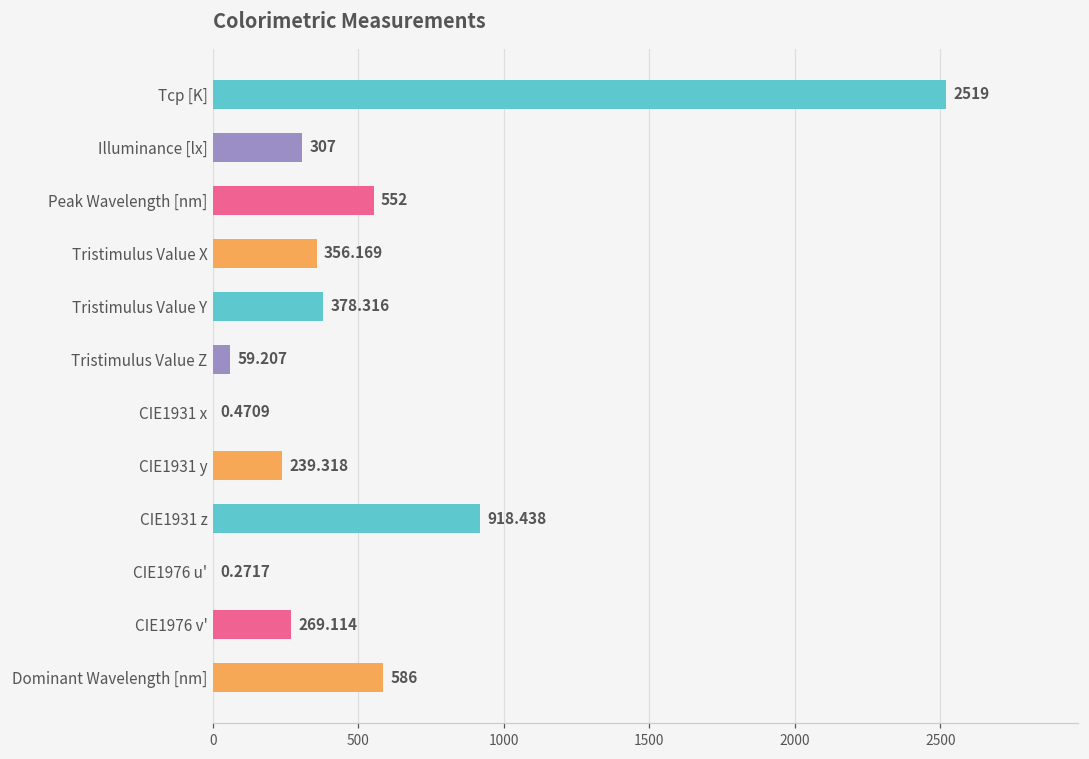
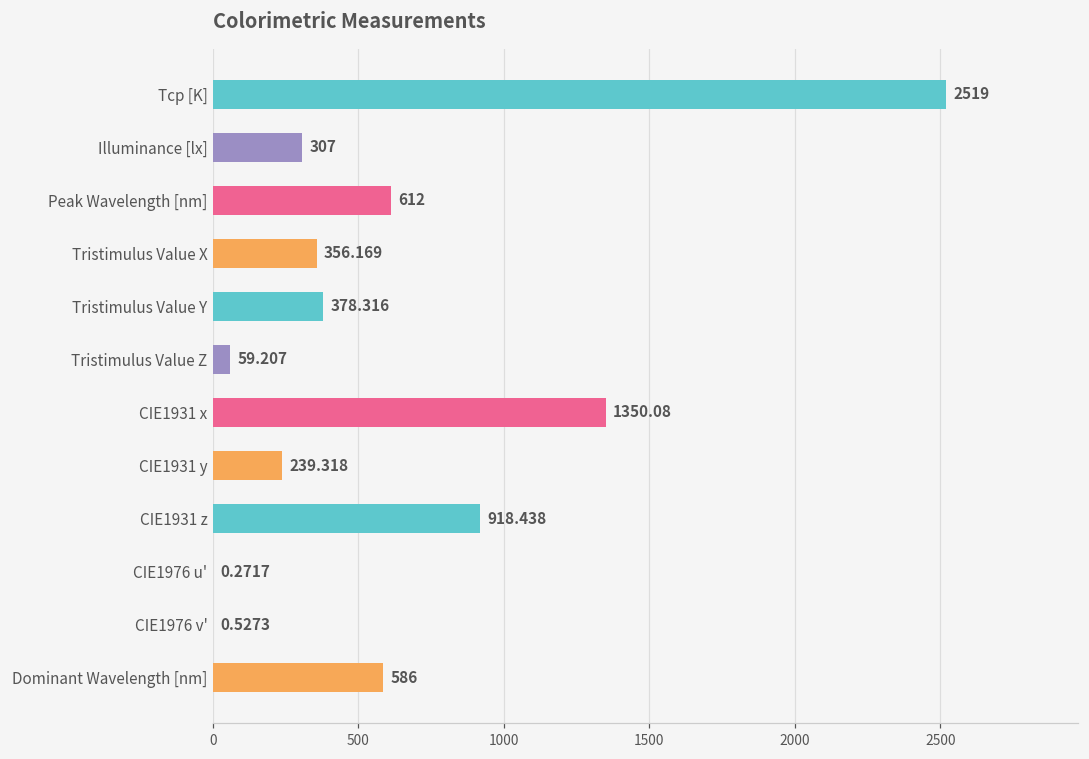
Peak Wavelength [nm]: 552 -> 612
CIE1931 x: 0.4709 -> 1350.08
CIE1976 v': 269.114 -> 0.5273
